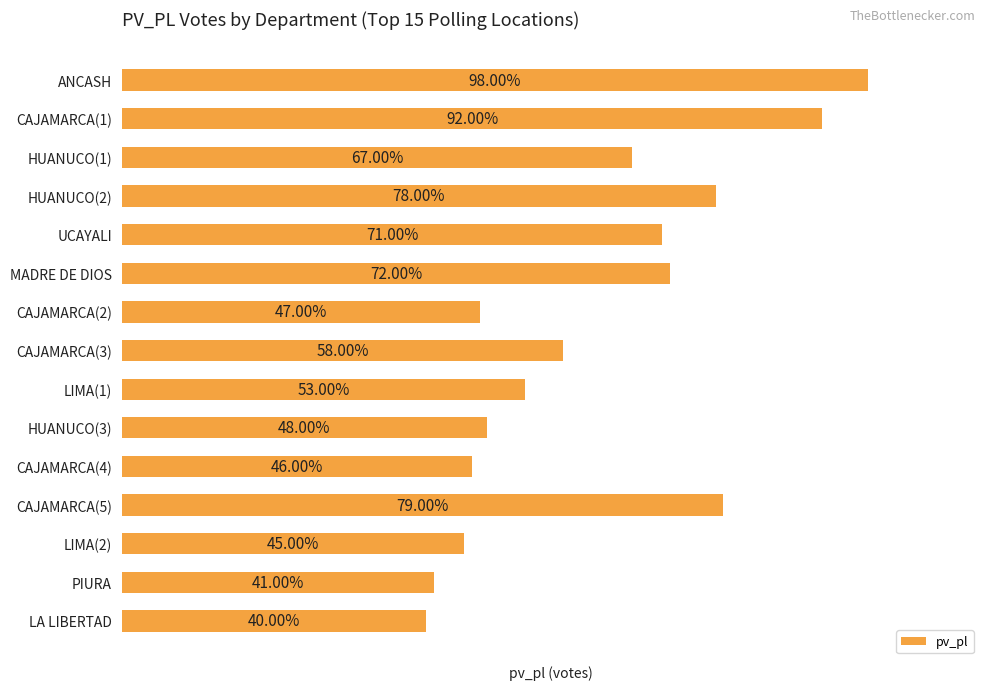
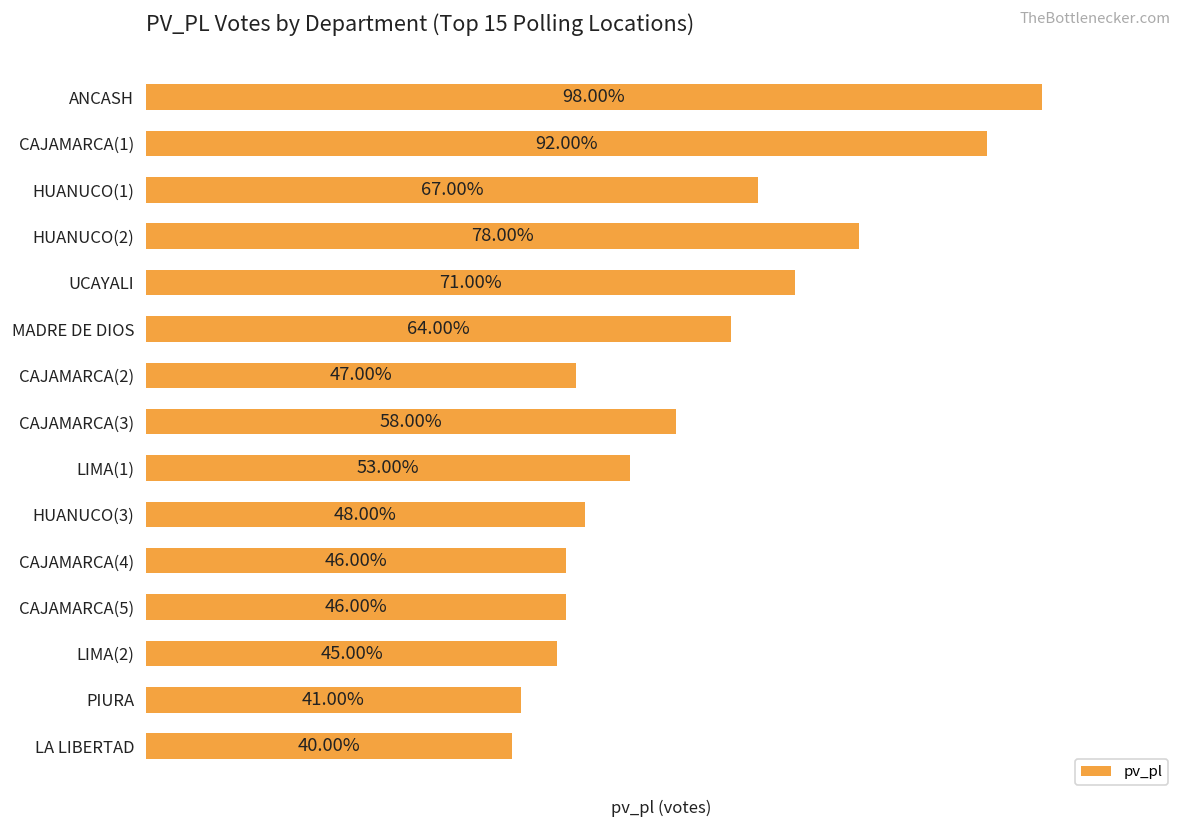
MADRE DE DIOS: 72.00% -> 64.00%
CAJAMARCA(5): 79.00% -> 46.00%
